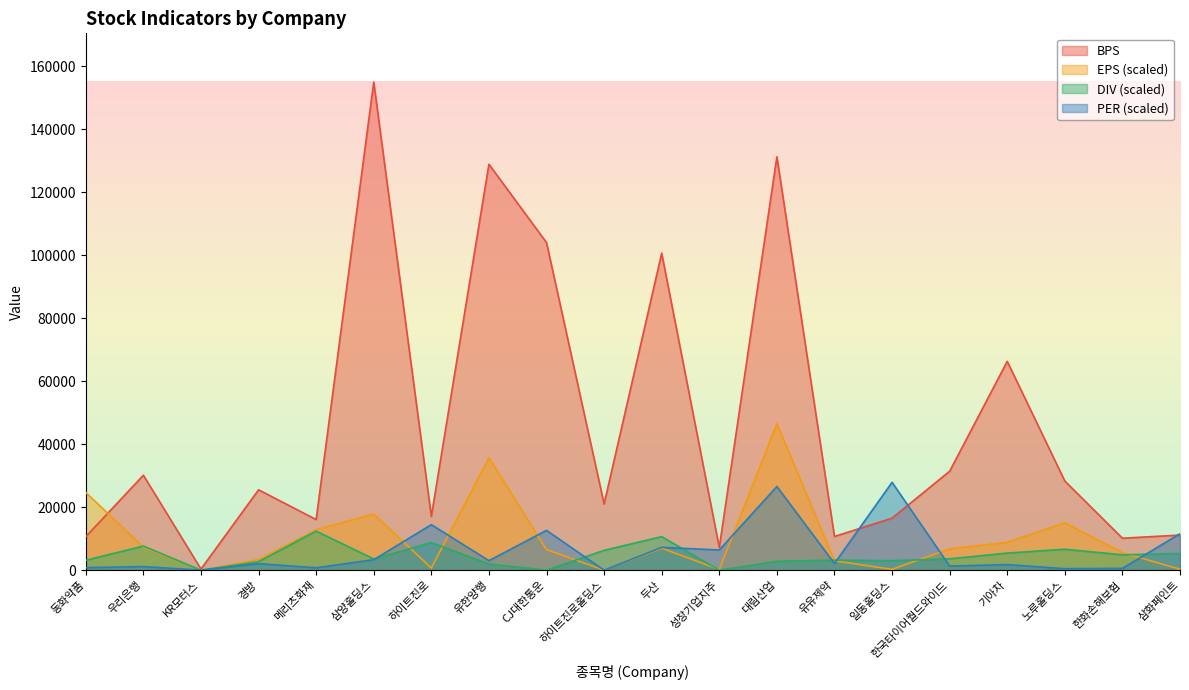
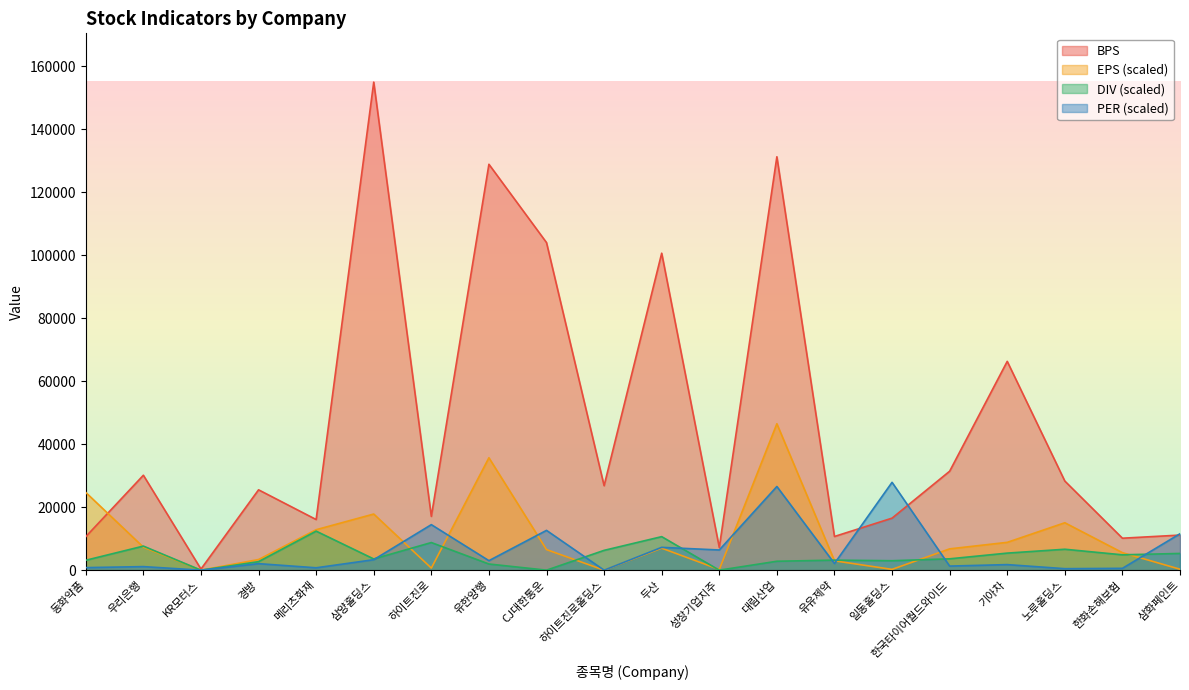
BPS, 하이트진로홀딩스: 21000 -> 27000
